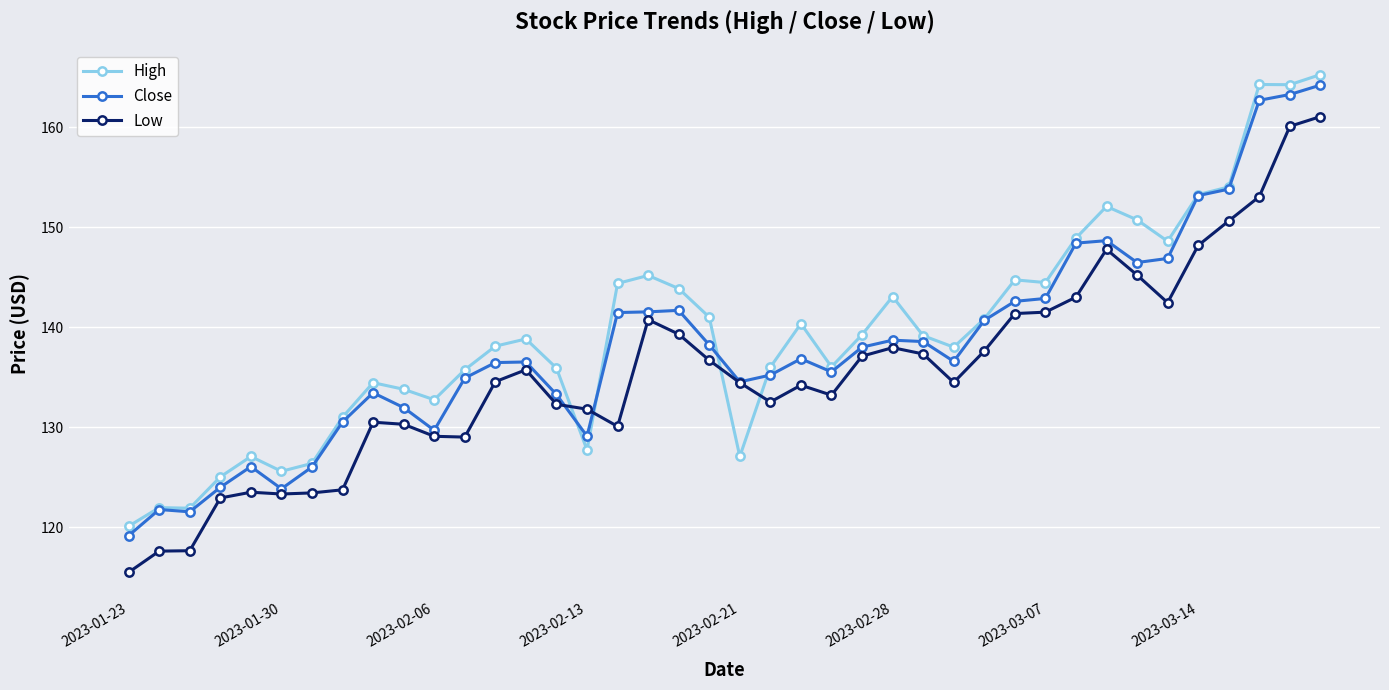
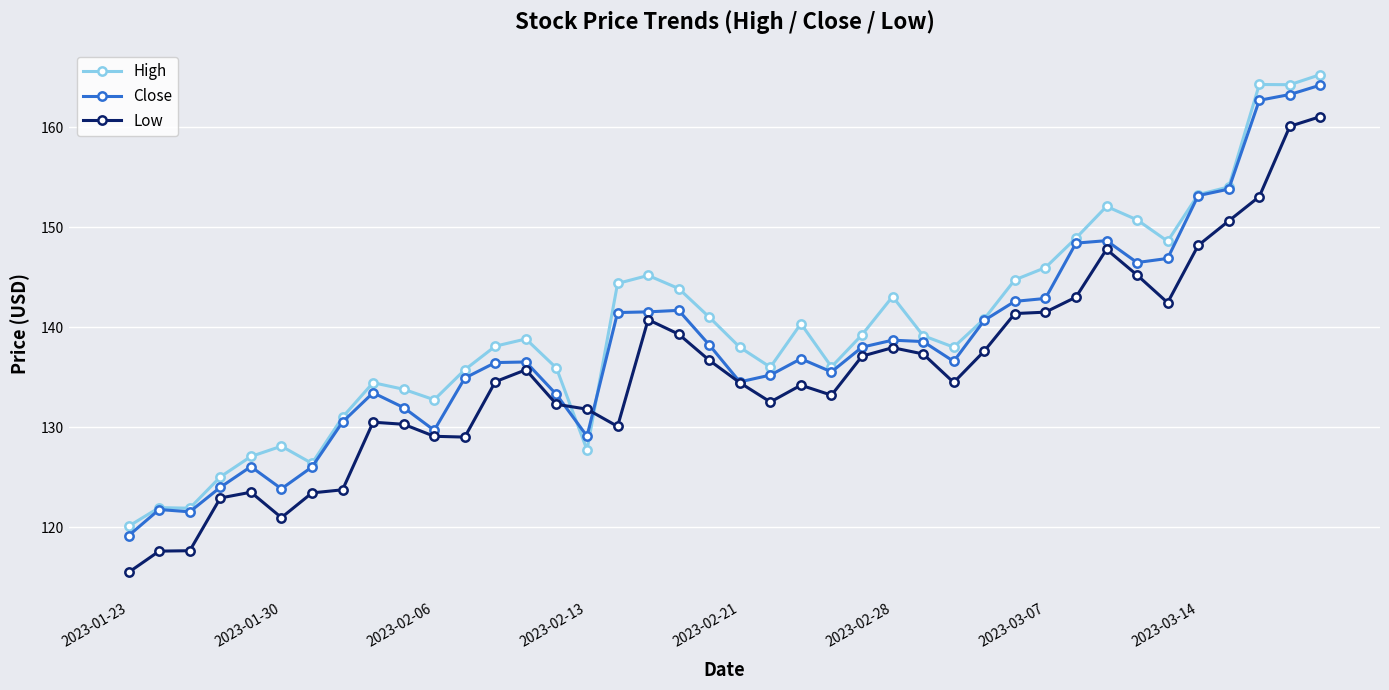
High, 2023-01-30: 125.6 -> 128.1
Low, 2023-01-30: 123.3 -> 121.0
High, 2023-02-21: 127.1 -> 138.0
High, 2023-03-07: 144.5 -> 146.0
